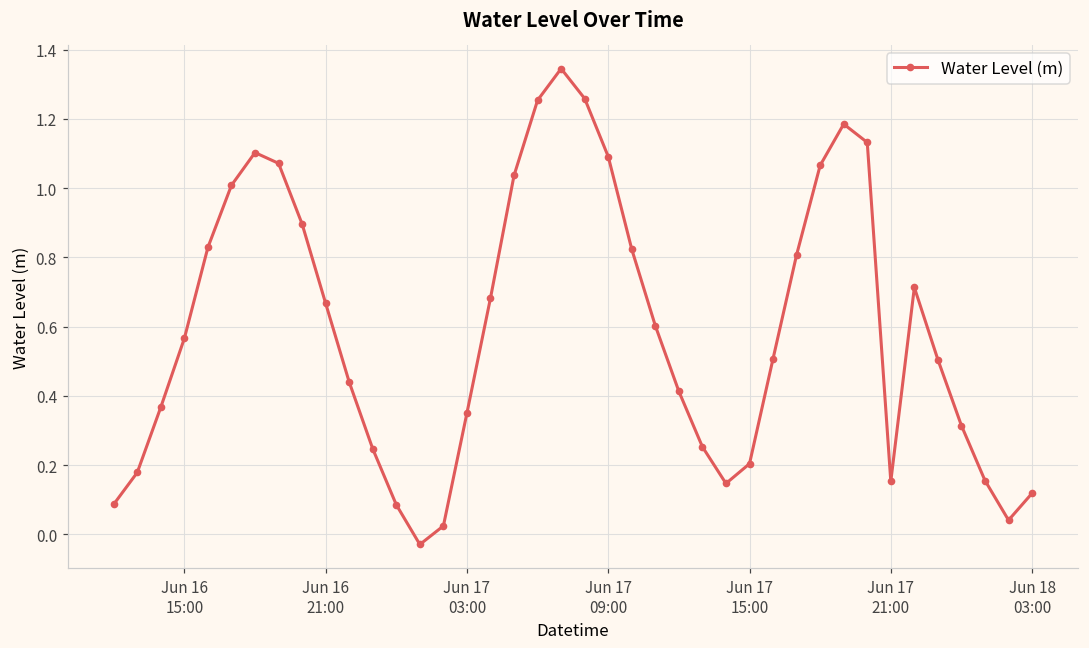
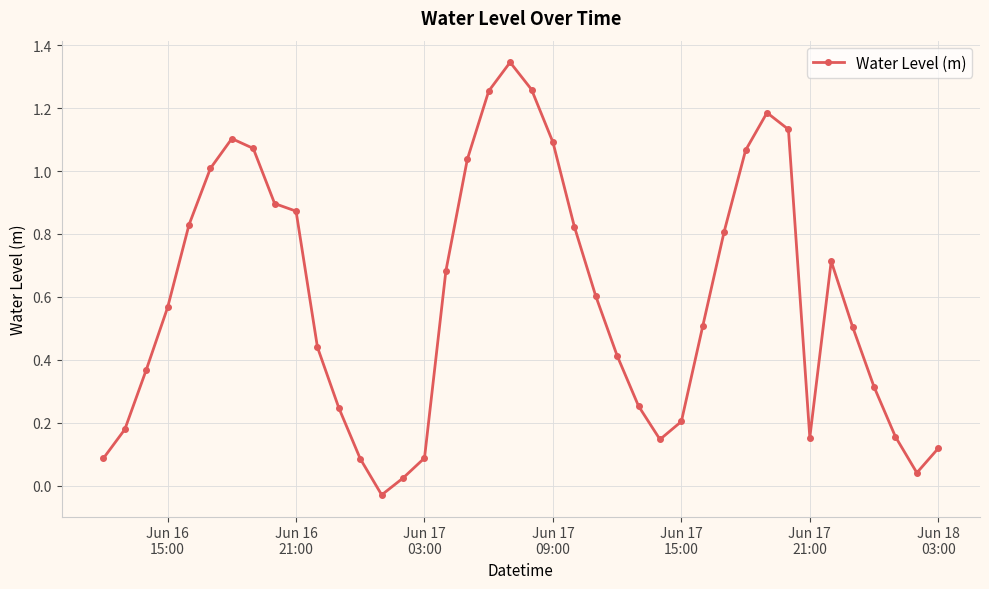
Jun 16 21:00: 0.67 -> 0.87
Jun 17 03:00: 0.35 -> 0.09
